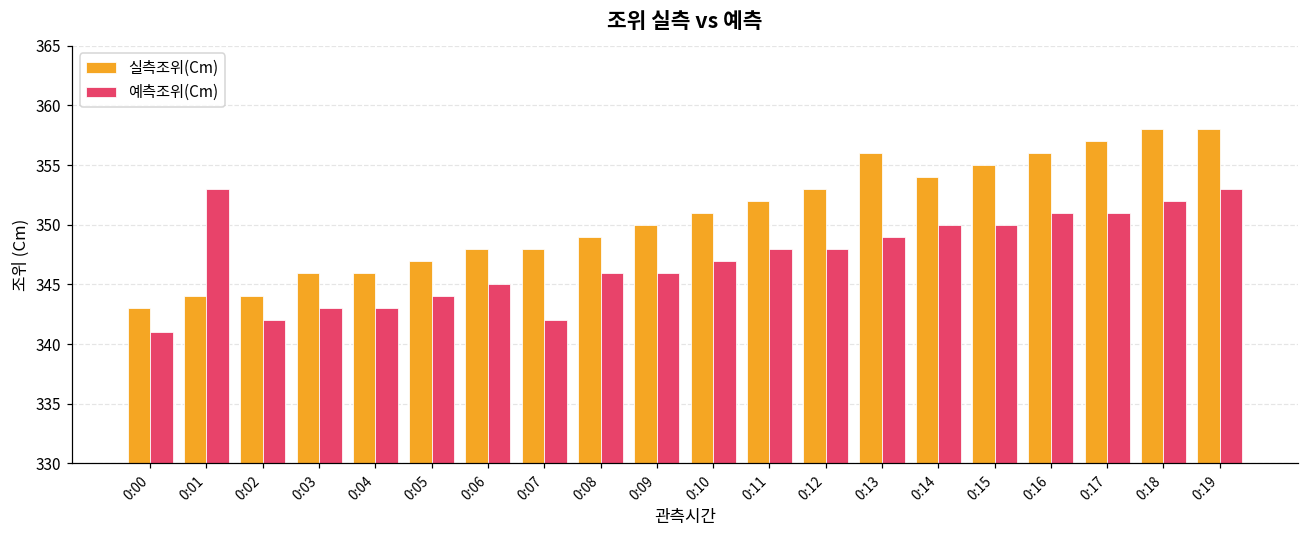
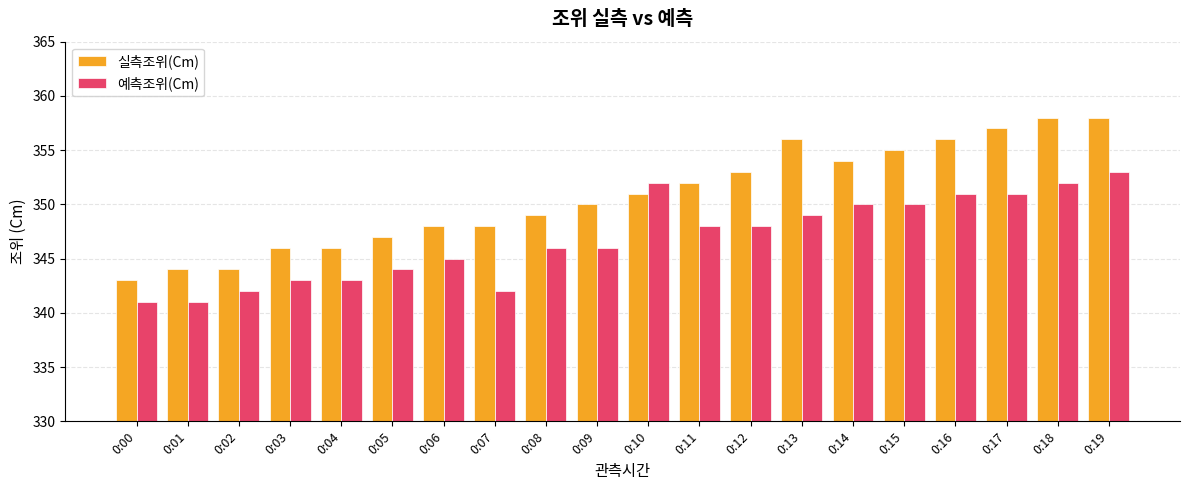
예측조위(Cm), 0:01: 353 -> 341
예측조위(Cm), 0:10: 347 -> 352
